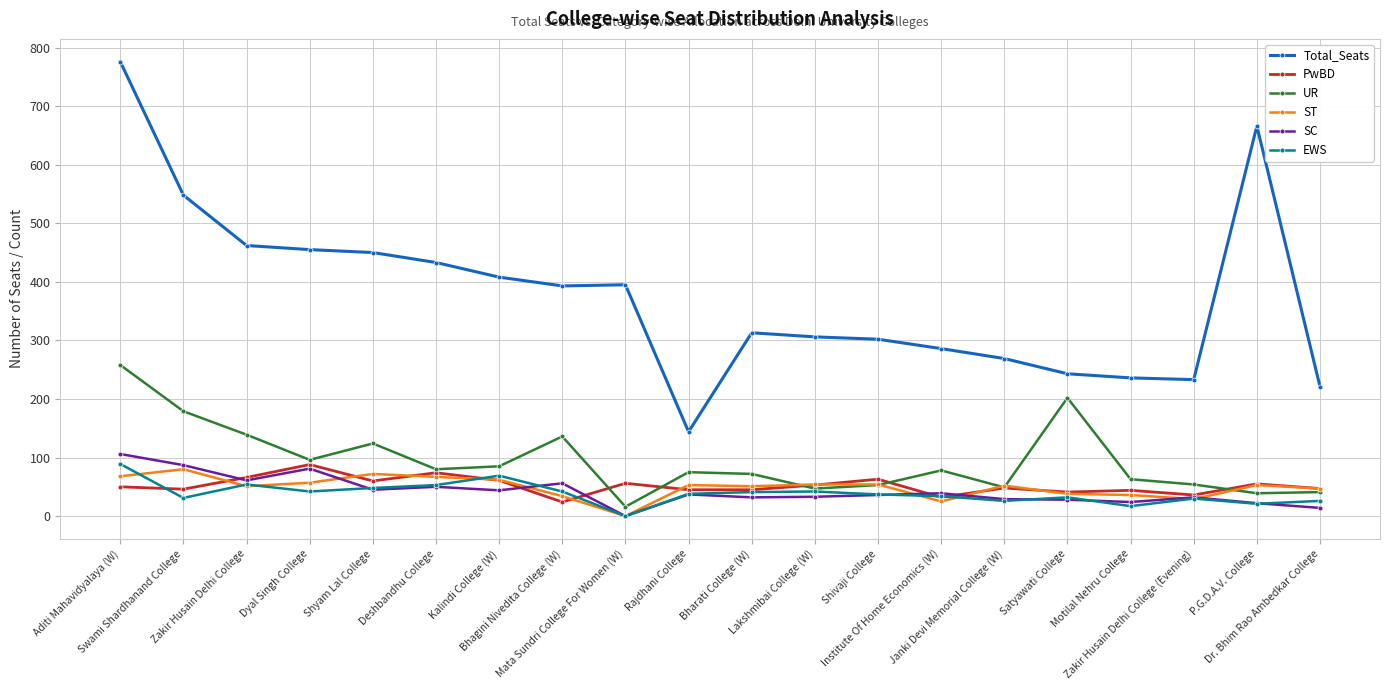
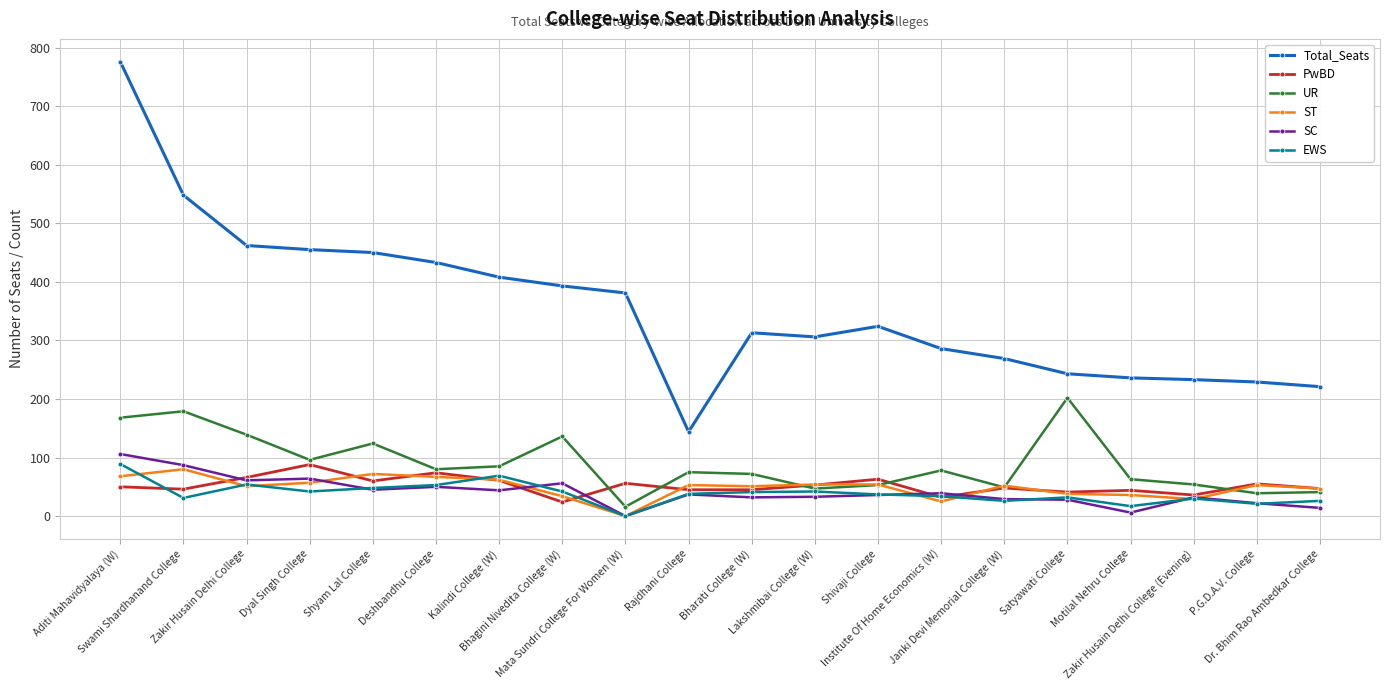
UR, Aditi Mahavidyalaya (W): 260 -> 170
SC, Dyal Singh College: 80 -> 60
Total_Seats, Mata Sundri College For Women (W): 400 -> 380
Total_Seats, Shivaji College: 300 -> 320
SC, Motilal Nehru College: 20 -> 10
Total_Seats, P.G.D.A.V. College: 670 -> 230
